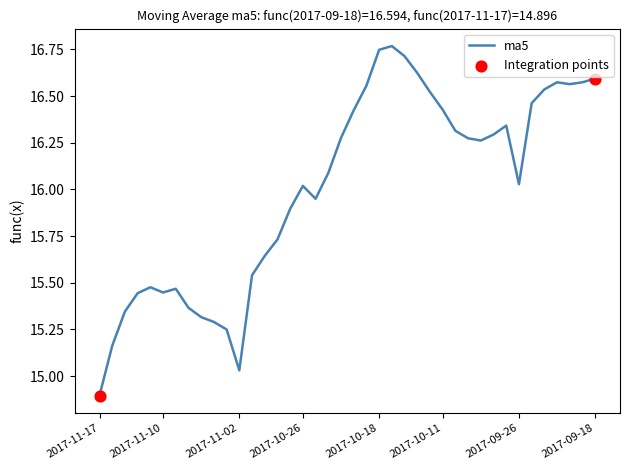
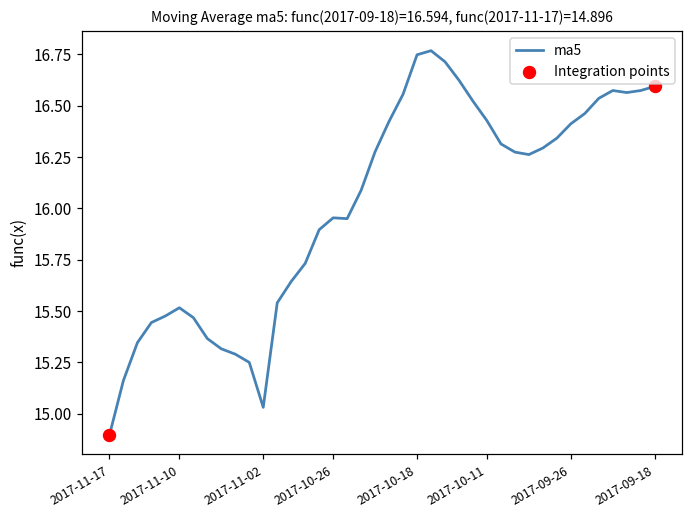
ma5, 2017-11-10: 15.45 -> 15.52
ma5, 2017-10-26: 16.02 -> 15.95
ma5, 2017-09-26: 16.03 -> 16.41
